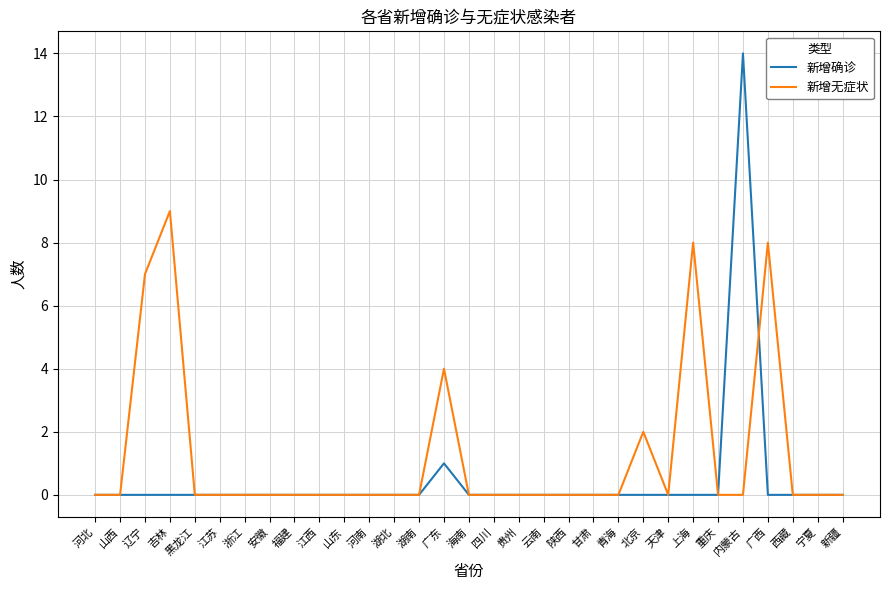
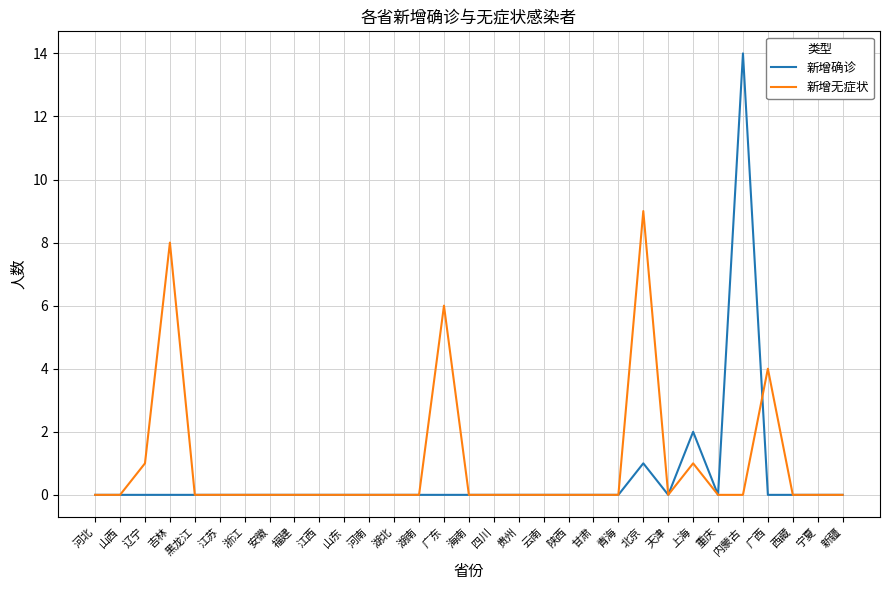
新增无症状, 辽宁: 7 -> 1
新增无症状, 吉林: 9 -> 8
新增确诊, 广东: 1 -> 0
新增无症状, 广东: 4 -> 6
新增确诊, 北京: 0 -> 1
新增无症状, 北京: 2 -> 9
新增确诊, 上海: 0 -> 2
新增无症状, 上海: 8 -> 1
新增无症状, 广西: 8 -> 4
